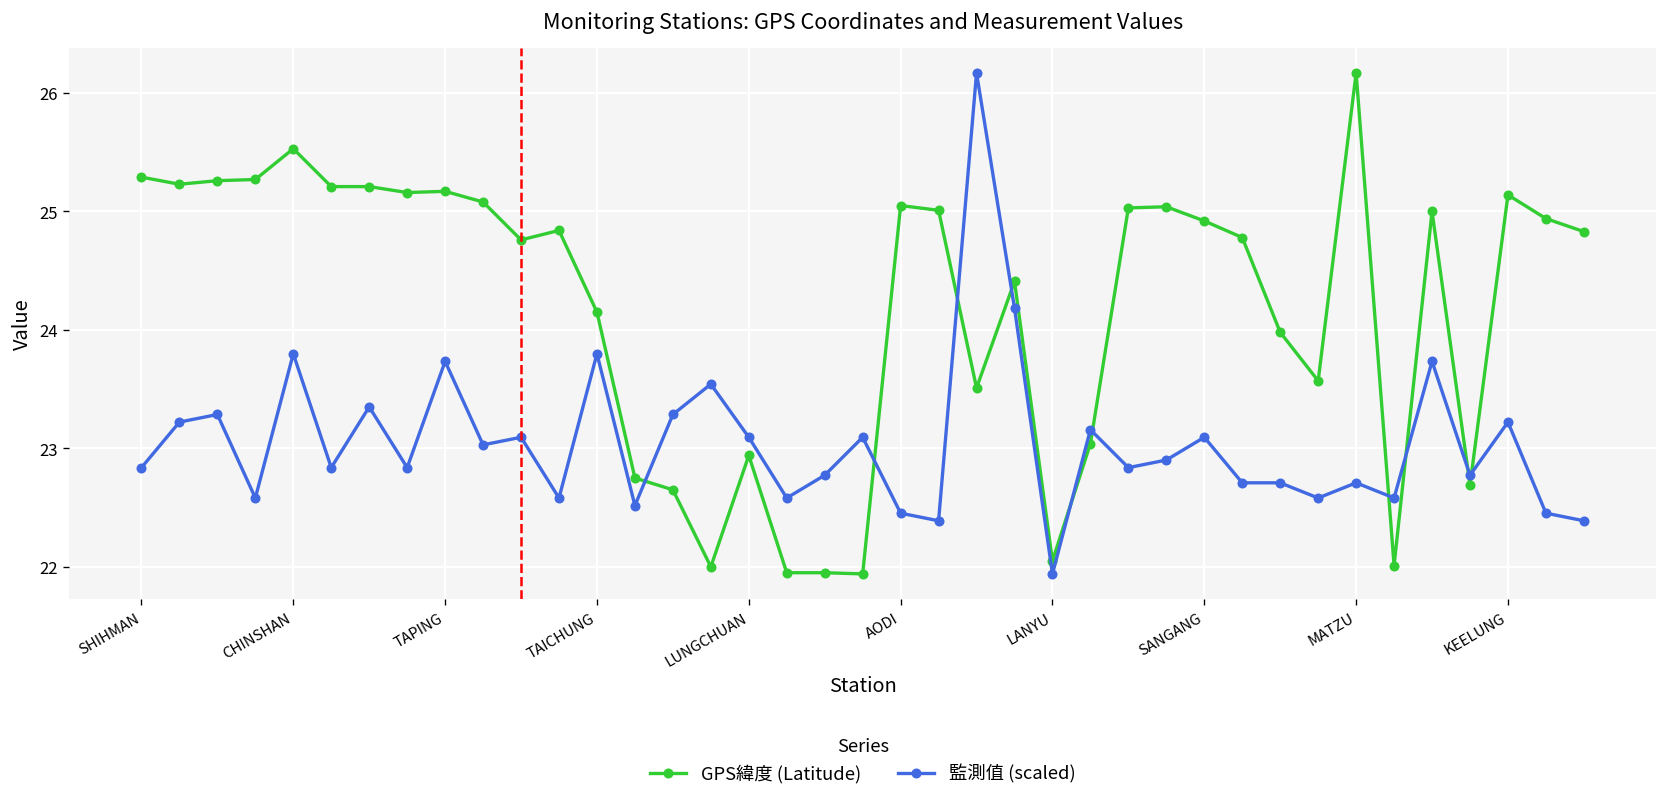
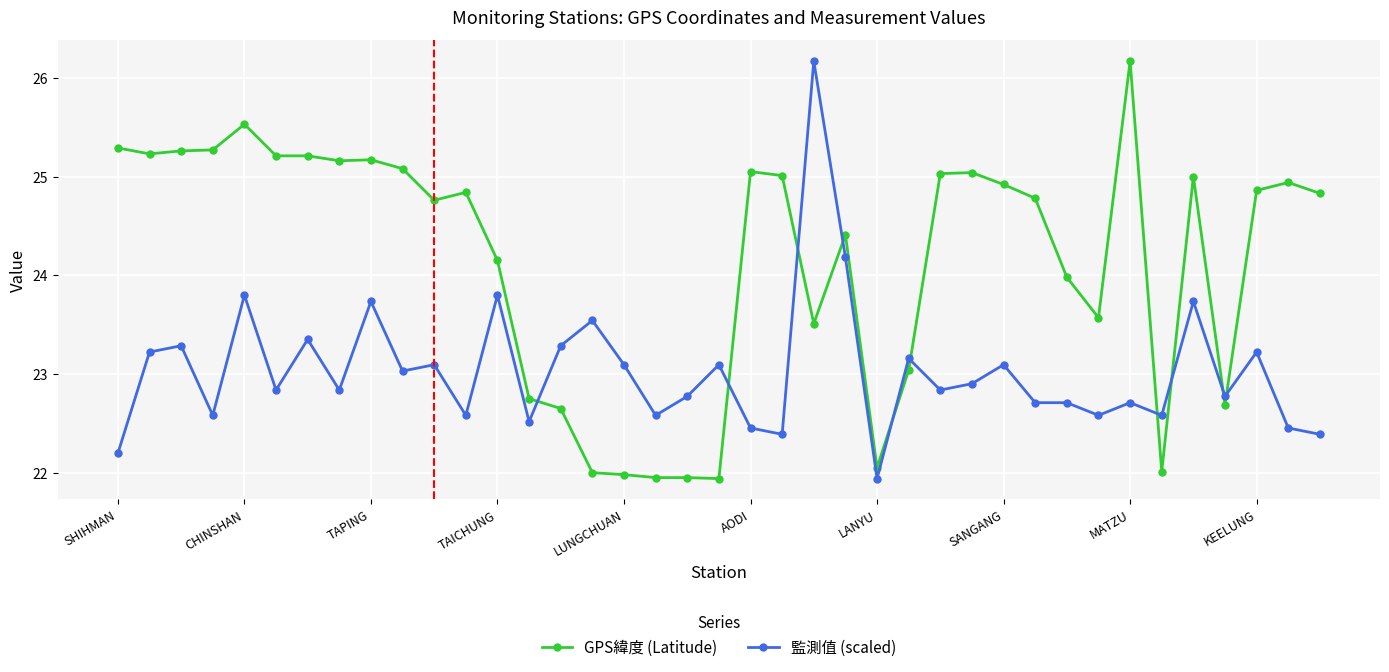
監測值 (scaled), SHIHMAN: 22.8 -> 22.2
GPS緯度 (Latitude), LUNGCHUAN: 22.9 -> 22.0
GPS緯度 (Latitude), KEELUNG: 25.1 -> 24.9
